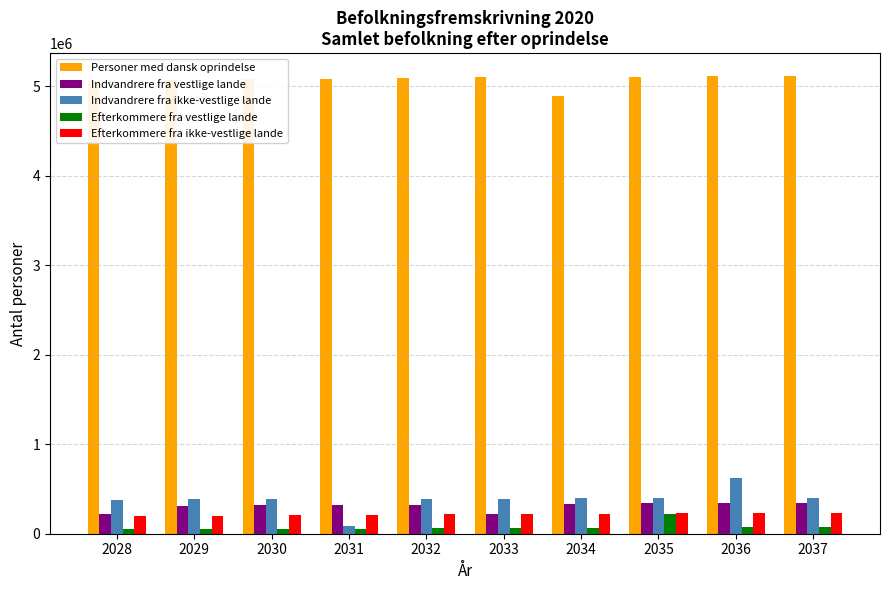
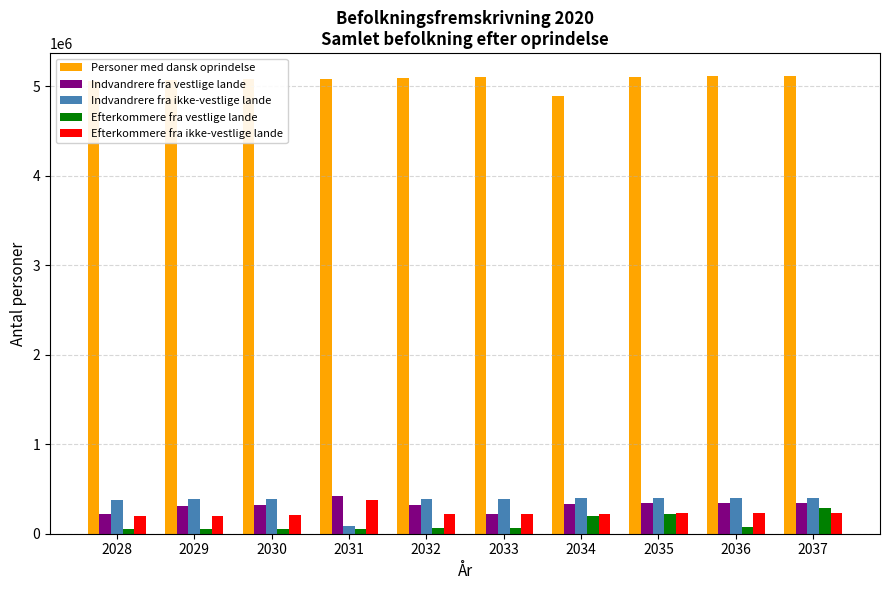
Indvandrere fra vestlige lande, 2031: 300000 -> 400000
Efterkommere fra ikke-vestlige lande, 2031: 200000 -> 400000
Efterkommere fra vestlige lande, 2034: 100000 -> 200000
Indvandrere fra ikke-vestlige lande, 2036: 600000 -> 400000
Efterkommere fra vestlige lande, 2037: 100000 -> 300000
